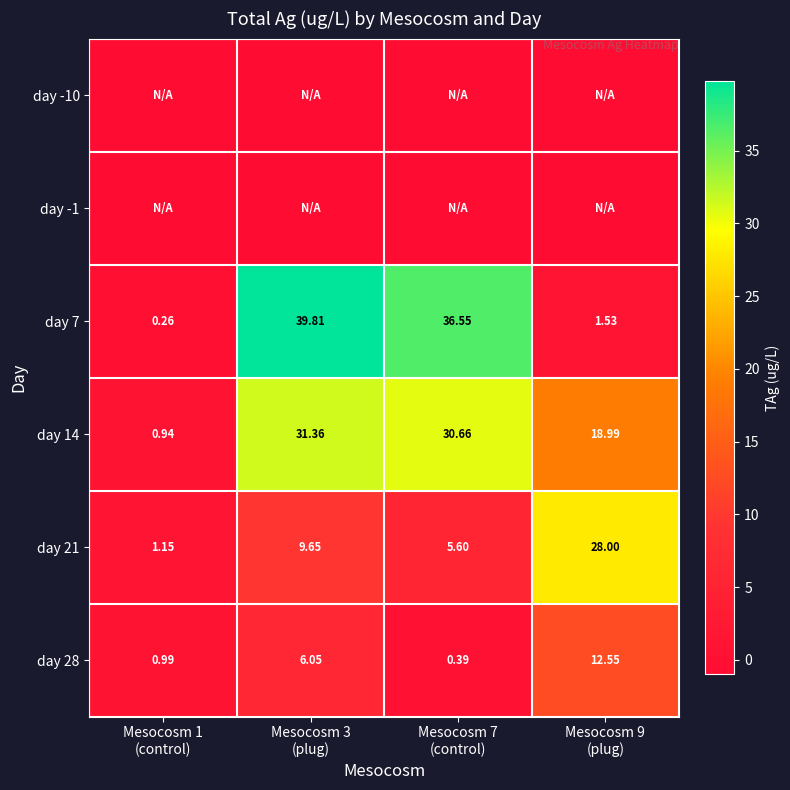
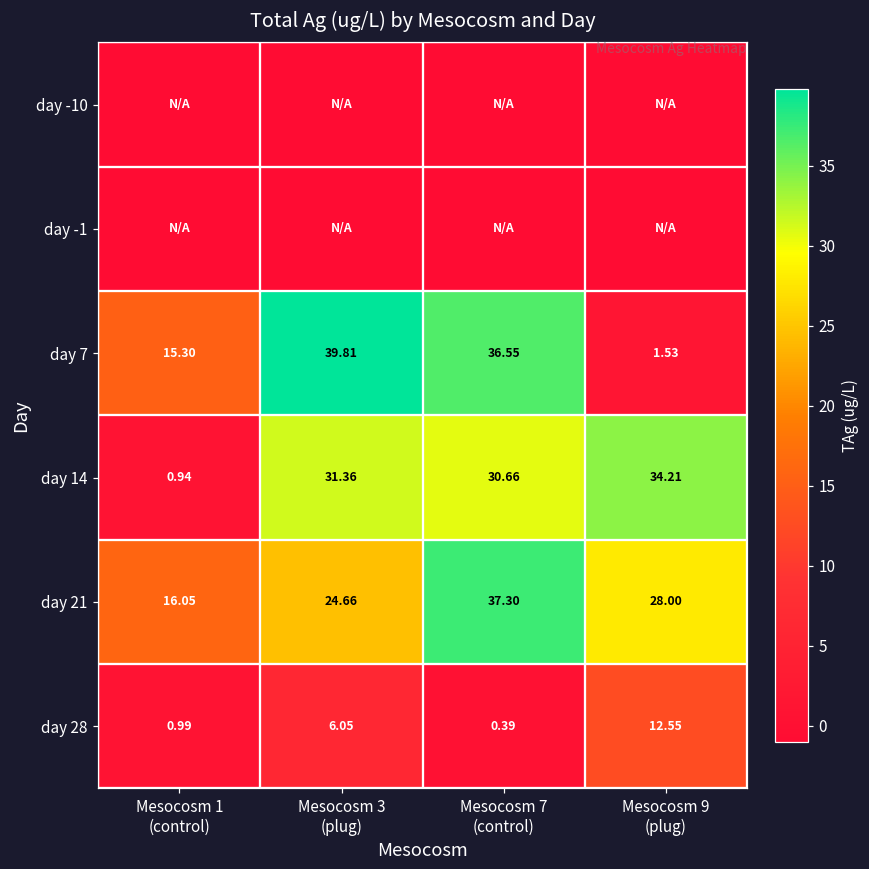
day 7, Mesocosm 1 (control): 0.26 -> 15.30
day 14, Mesocosm 9 (plug): 18.99 -> 34.21
day 21, Mesocosm 1 (control): 1.15 -> 16.05
day 21, Mesocosm 3 (plug): 9.65 -> 24.66
day 21, Mesocosm 7 (control): 5.60 -> 37.30
